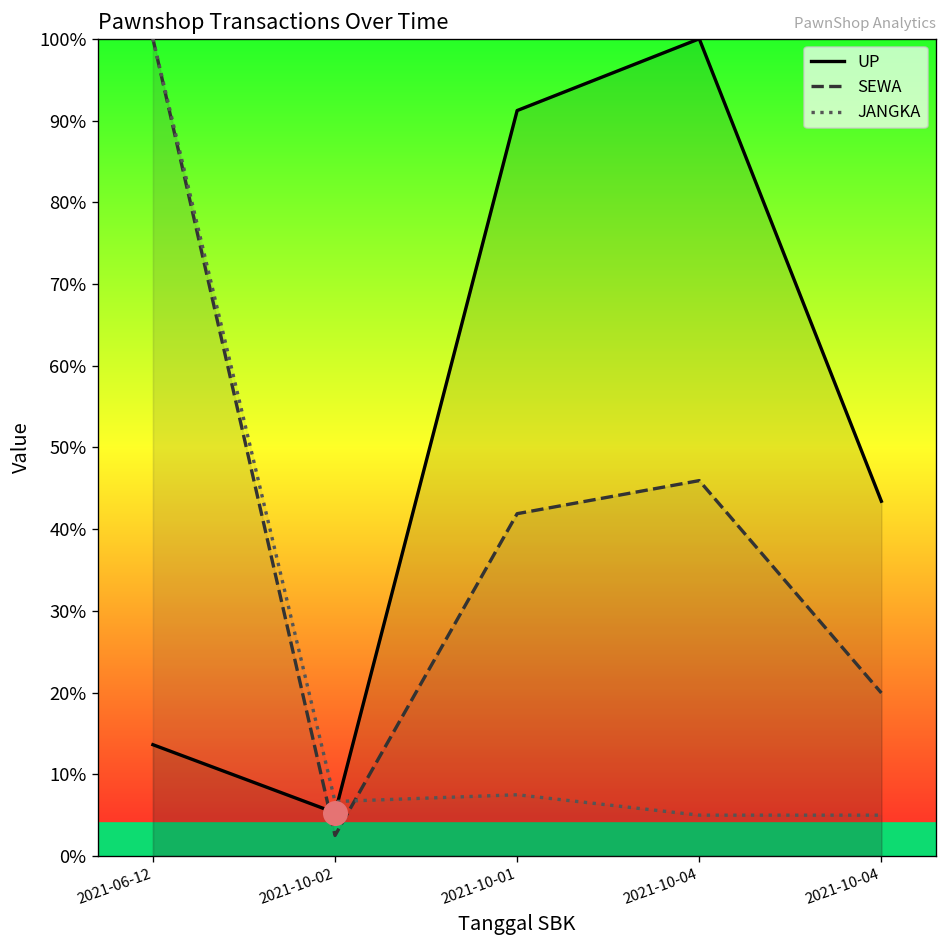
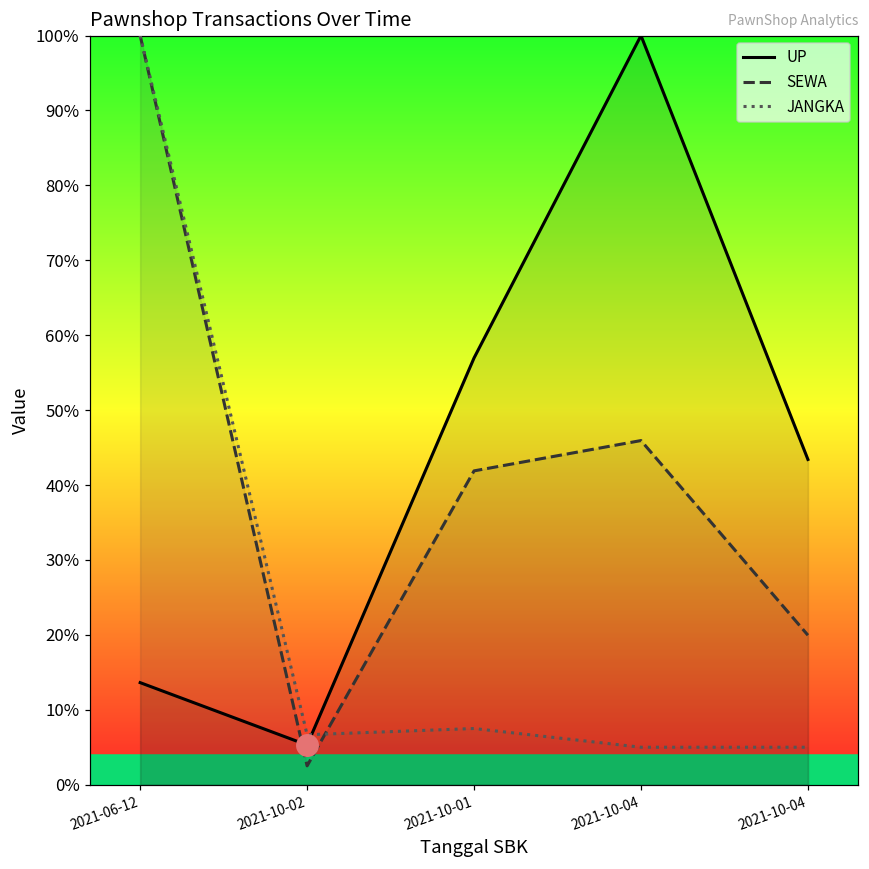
UP, 2021-10-01: 91% -> 57%
